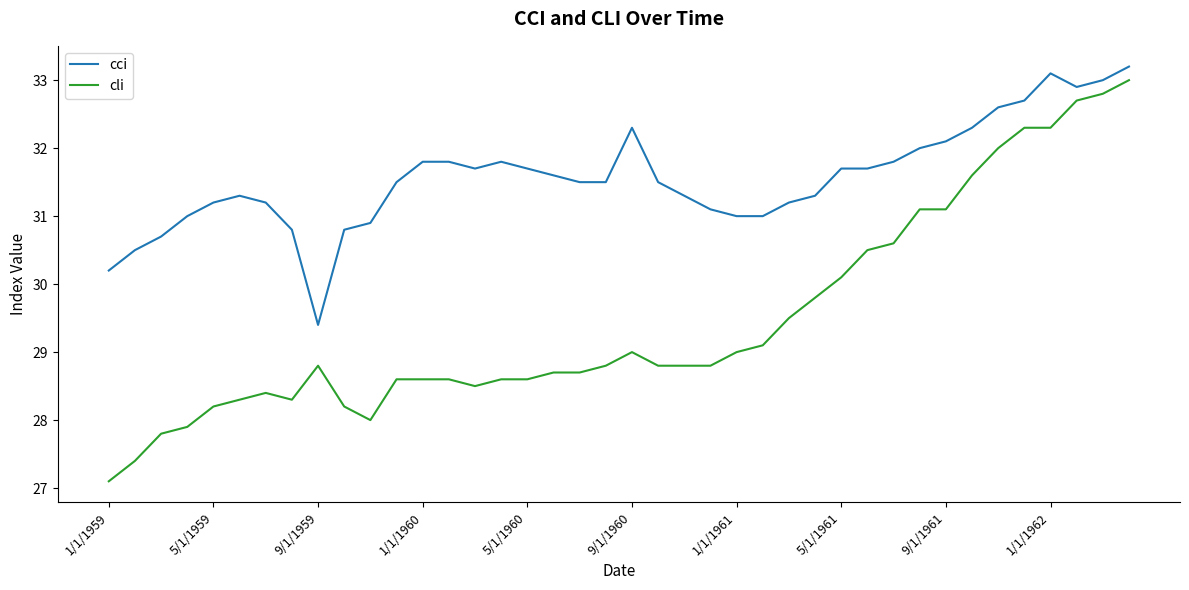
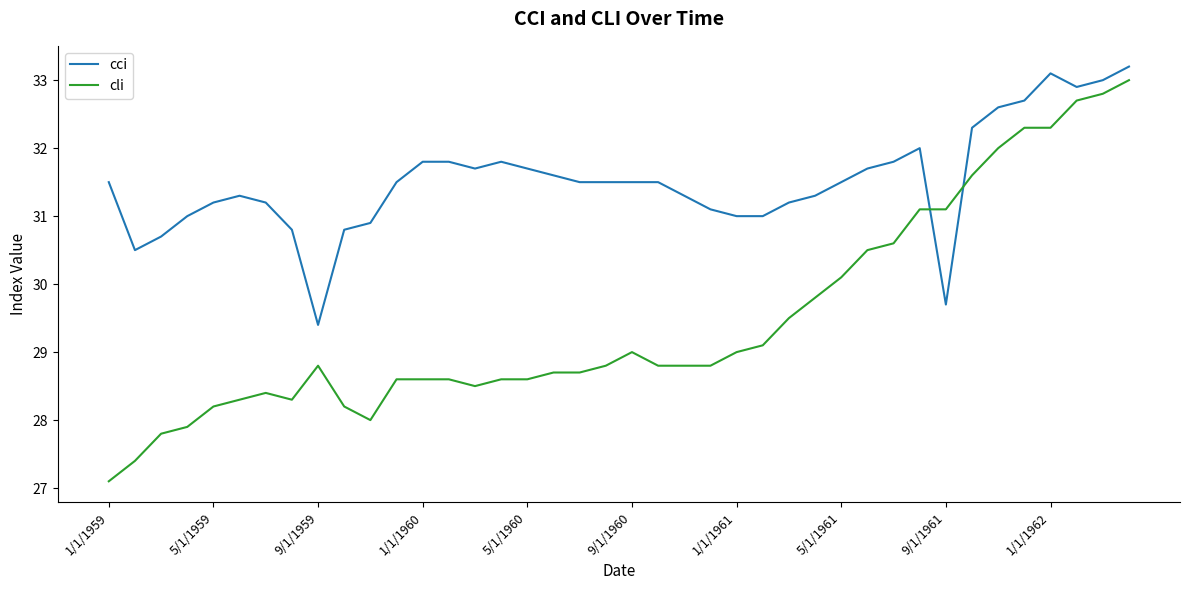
cci, 1/1/1959: 30.2 -> 31.5
cci, 9/1/1960: 32.3 -> 31.5
cci, 5/1/1961: 31.7 -> 31.5
cci, 9/1/1961: 32.1 -> 29.7
